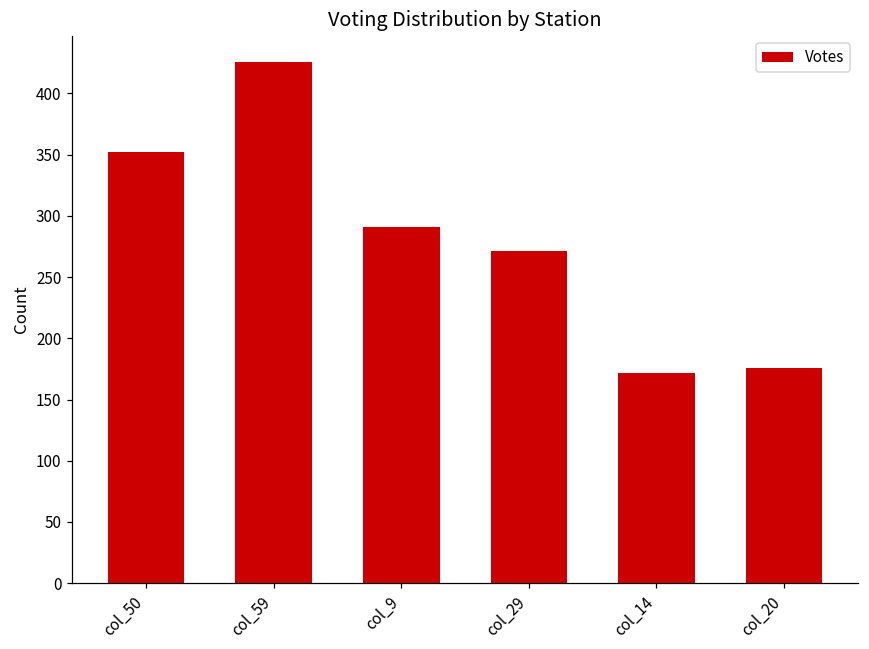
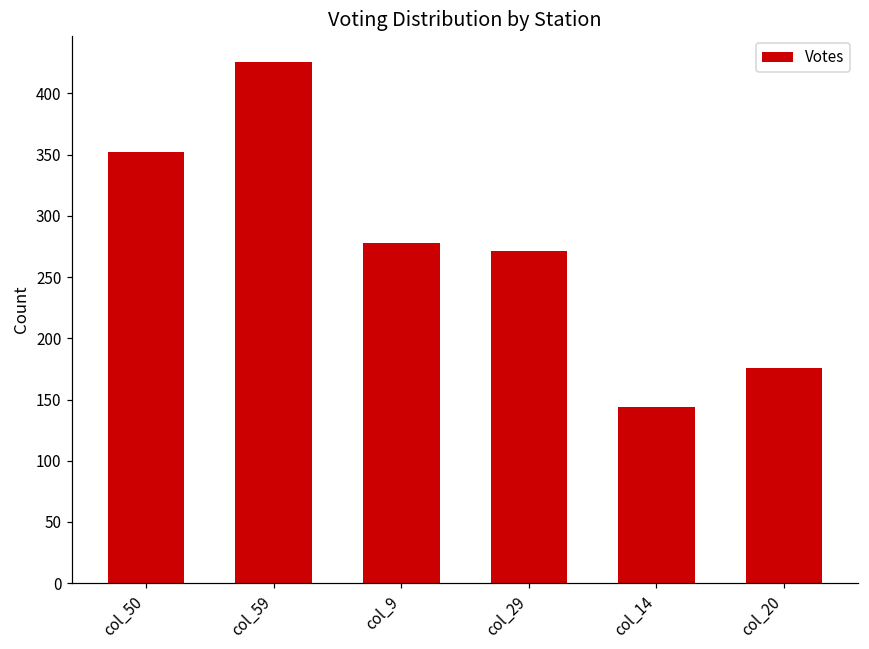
col_9: 291 -> 278
col_14: 172 -> 144
